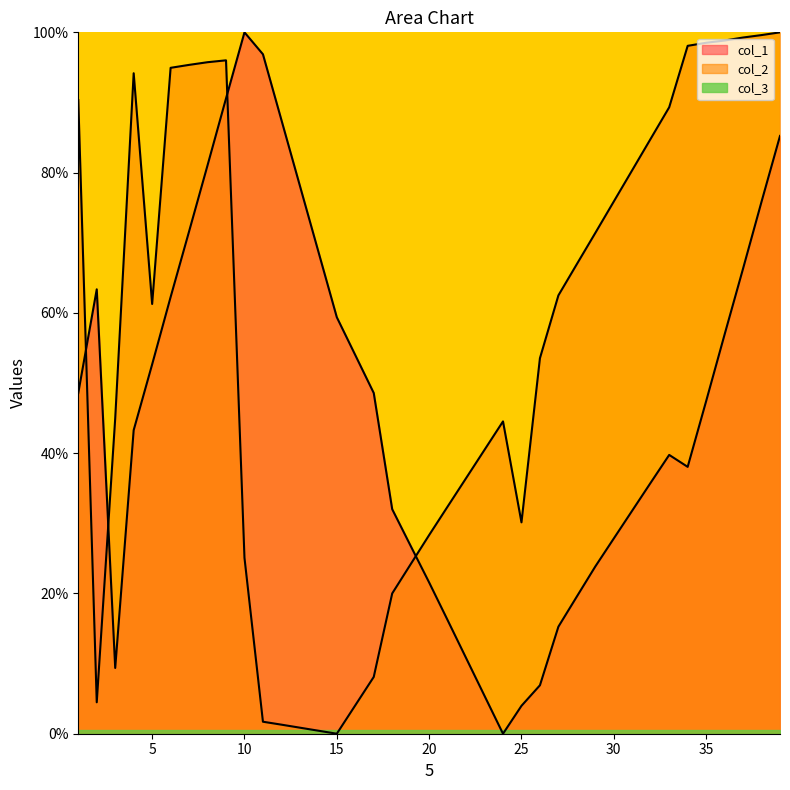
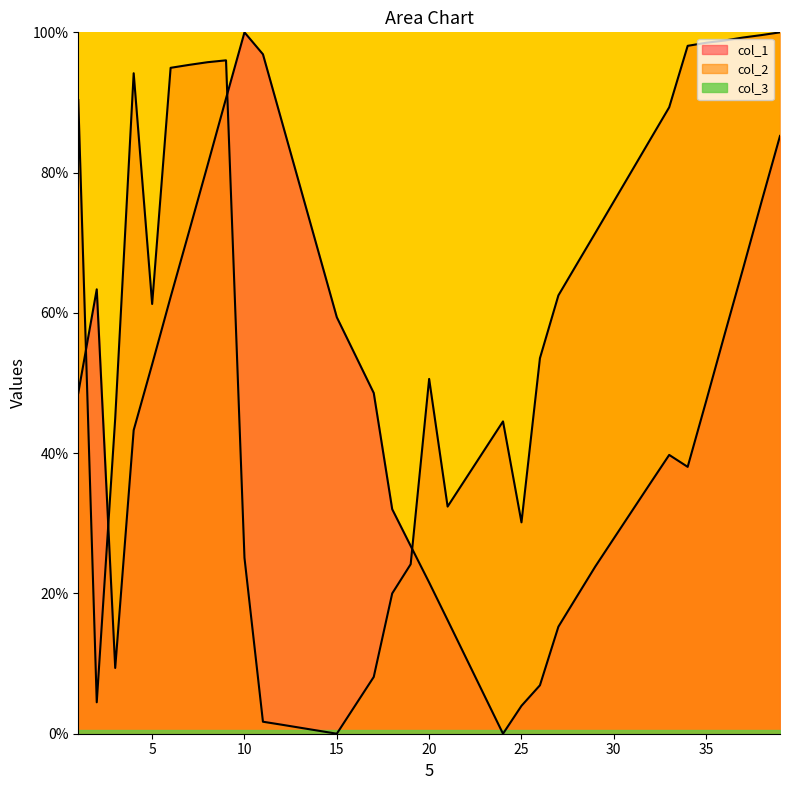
col_2, 20: 28% -> 51%
